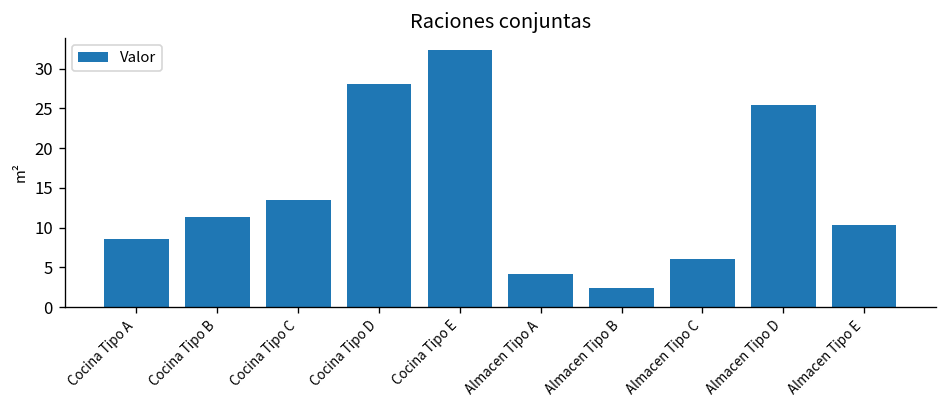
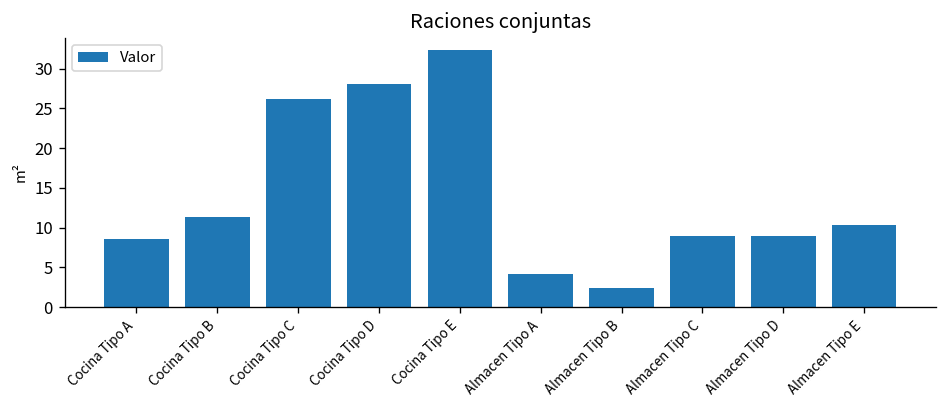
Cocina Tipo C: 14 -> 26
Almacen Tipo C: 6 -> 9
Almacen Tipo D: 25 -> 9
